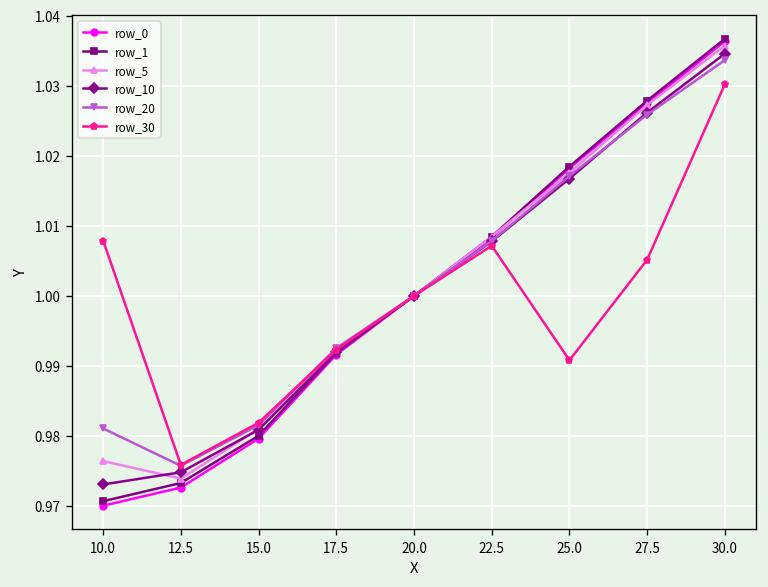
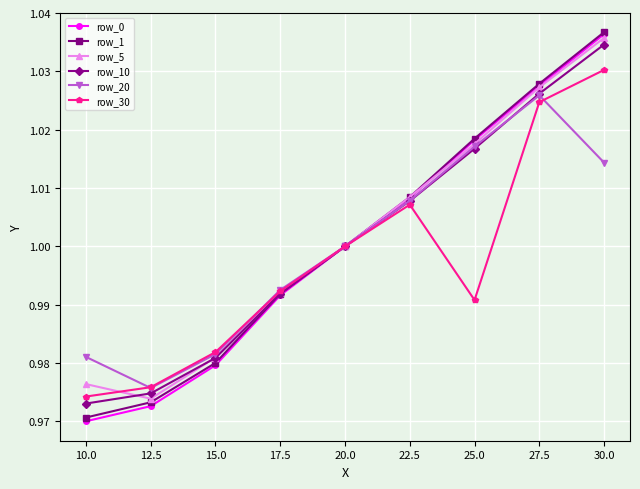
row_30, 10.0: 1.008 -> 0.974
row_30, 27.5: 1.005 -> 1.025
row_20, 30.0: 1.034 -> 1.014
